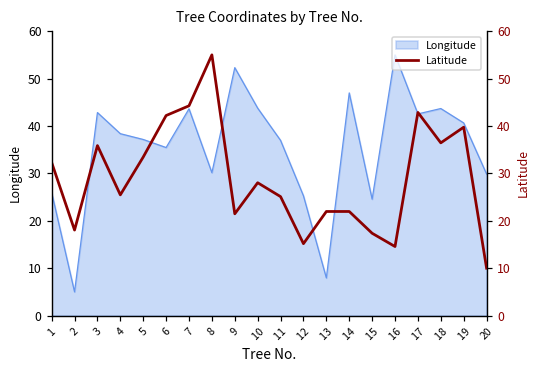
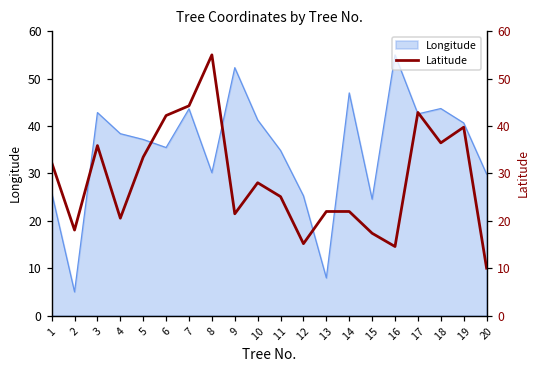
Longitude, 10: 44 -> 41
Longitude, 11: 37 -> 35
Latitude, 4: 25 -> 21
